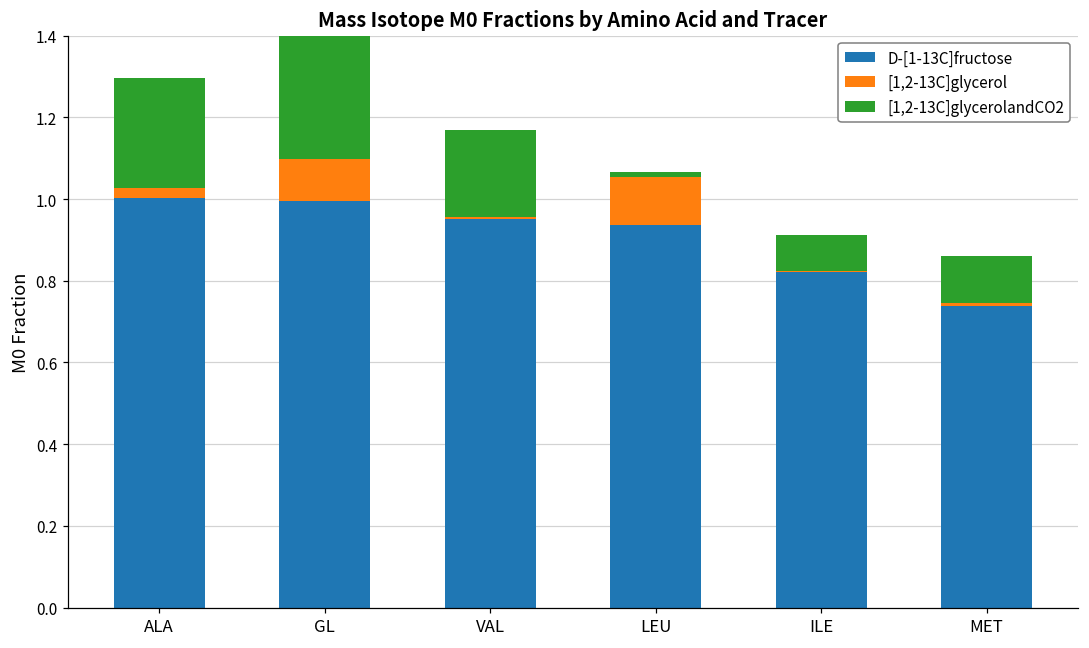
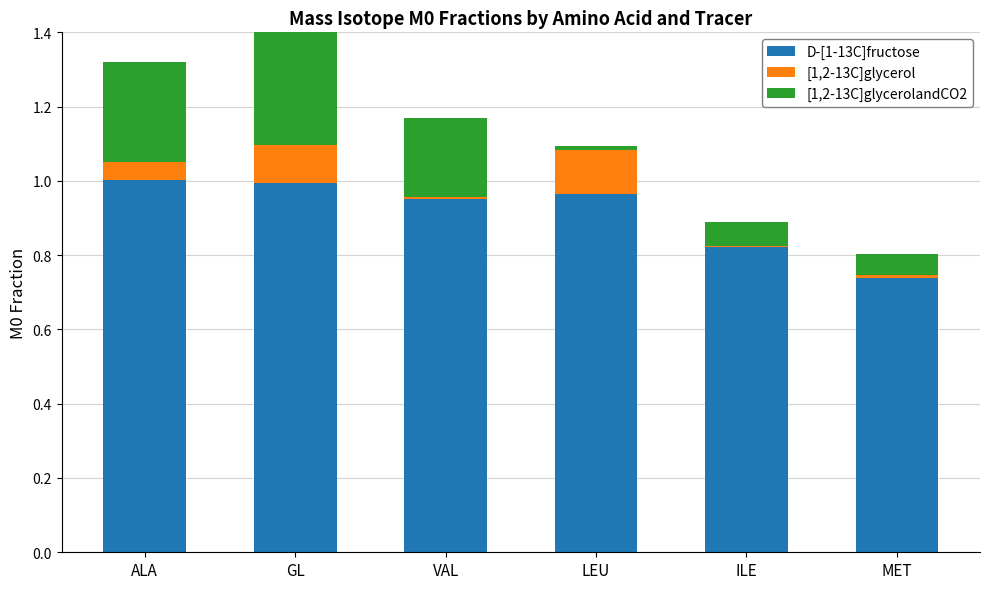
[1,2-13C]glycerol, ALA: 0.02 -> 0.05
D-[1-13C]fructose, LEU: 0.94 -> 0.96
[1,2-13C]glycerolandCO2, ILE: 0.09 -> 0.06
[1,2-13C]glycerolandCO2, MET: 0.11 -> 0.06
